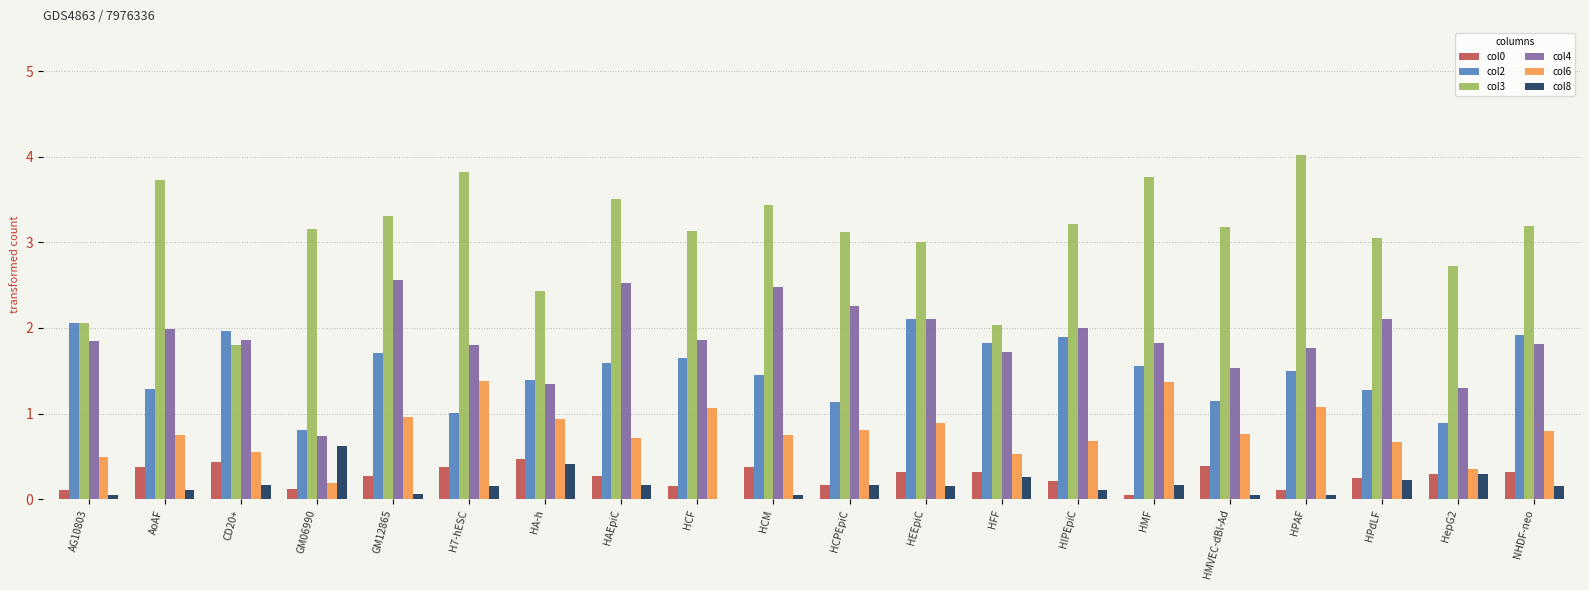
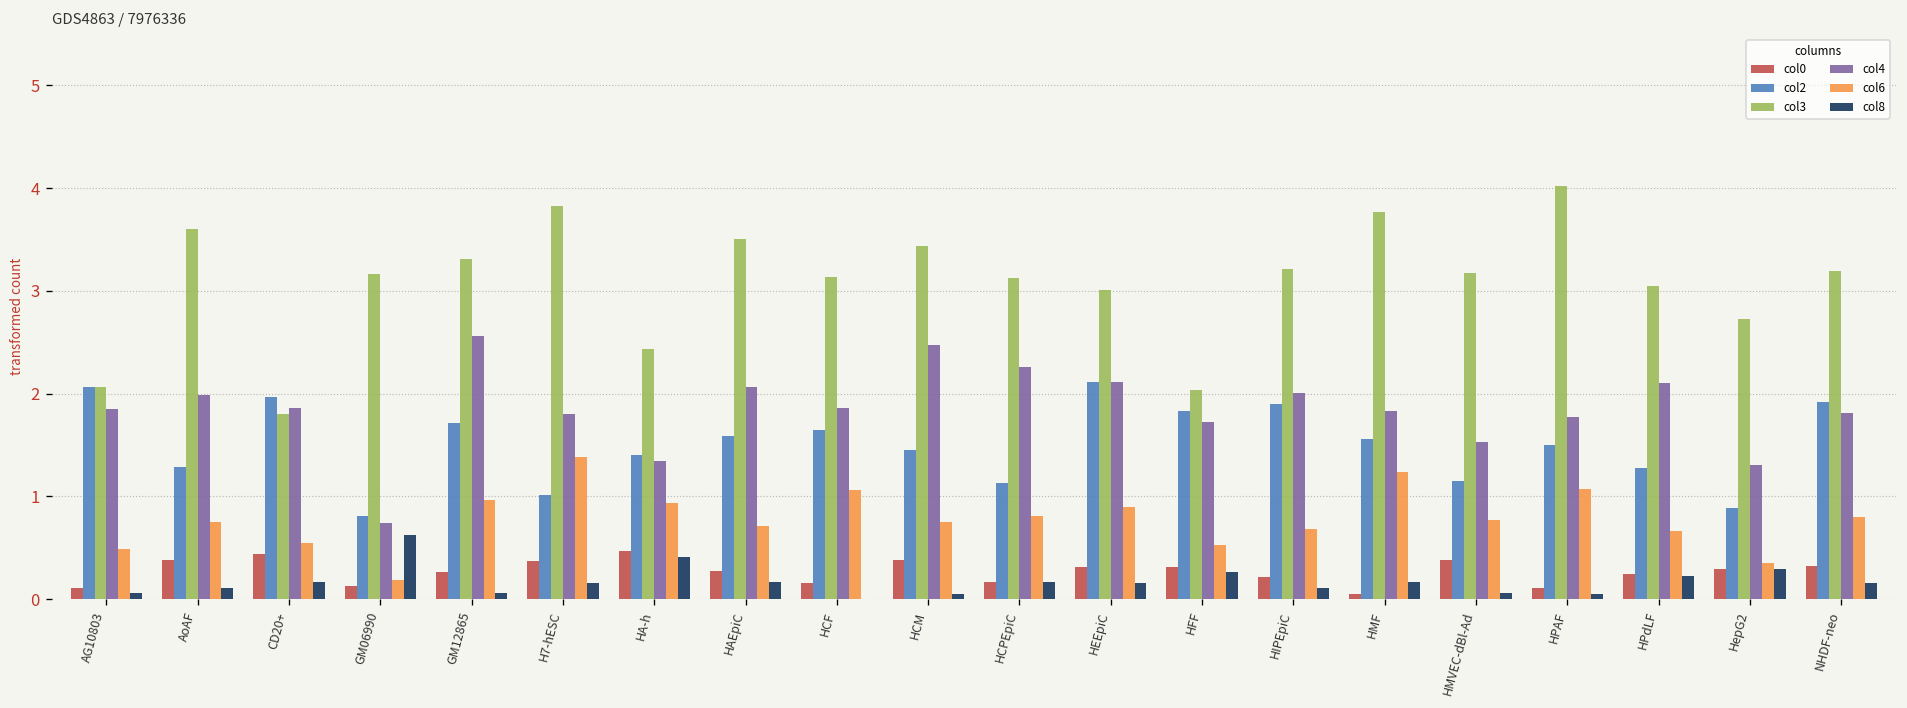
col3, AoAF: 3.7 -> 3.6
col4, HAEpiC: 2.5 -> 2.1
col6, HMF: 1.4 -> 1.2
